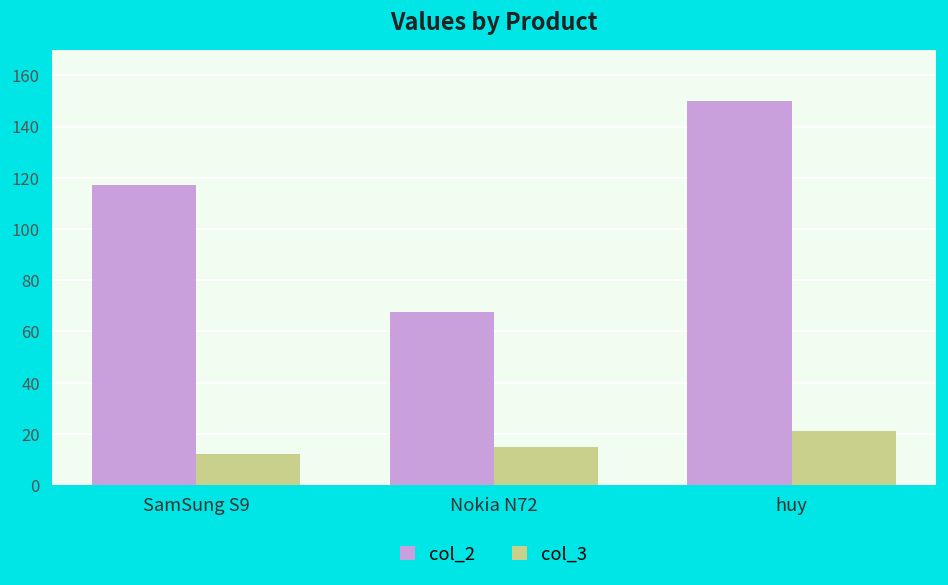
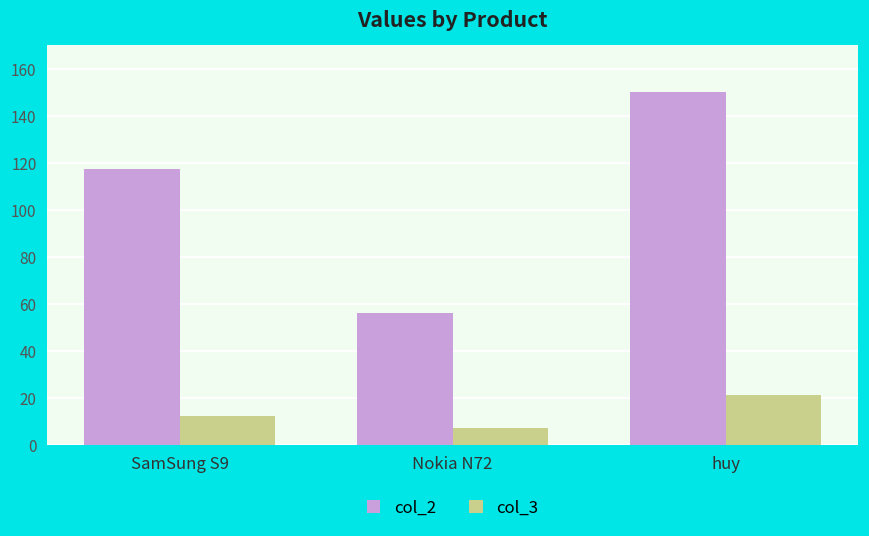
col_2, Nokia N72: 68 -> 56
col_3, Nokia N72: 15 -> 7
